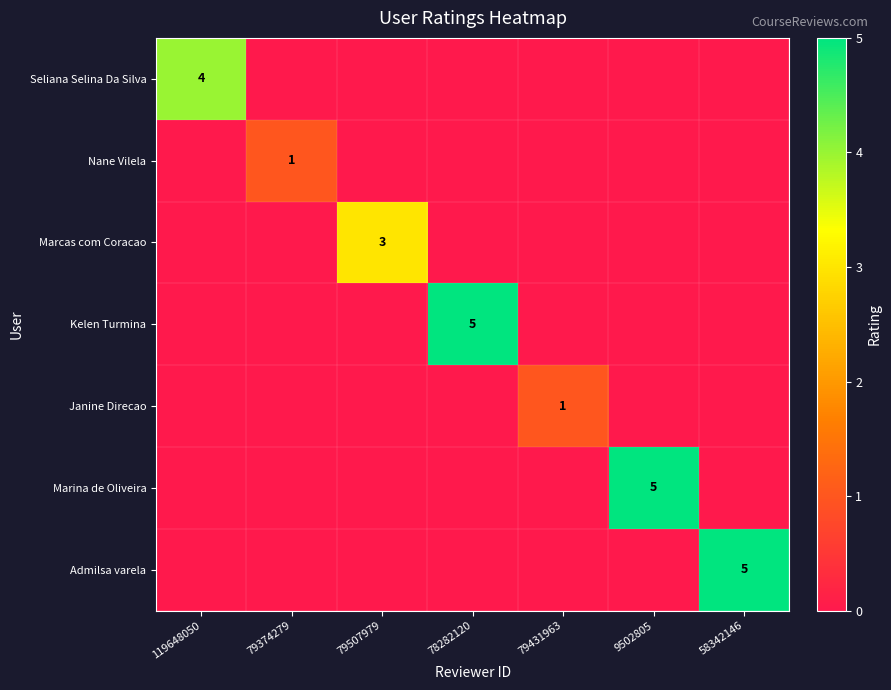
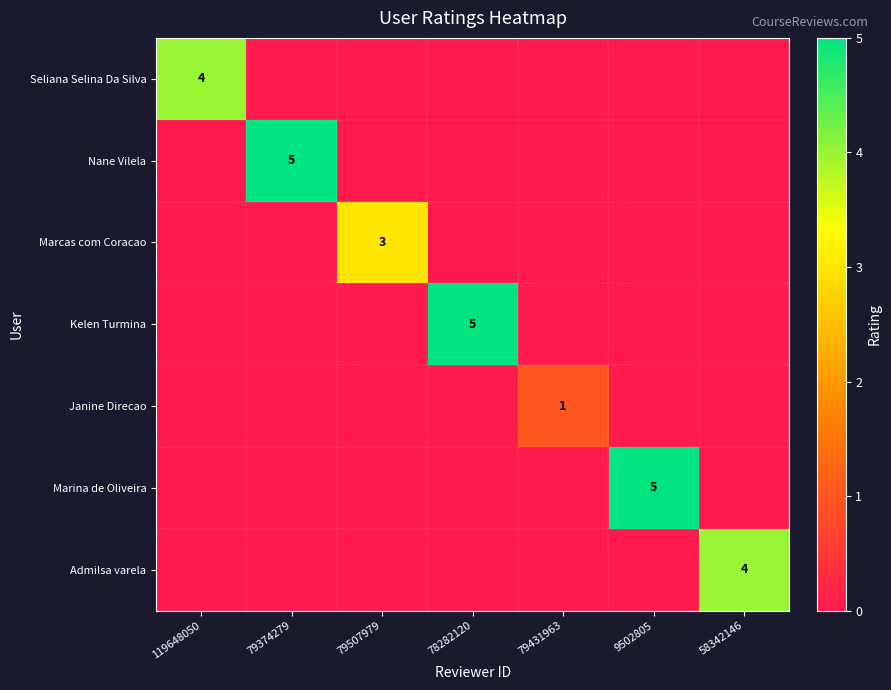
Nane Vilela, 79374279: 1 -> 5
Admilsa varela, 58342146: 5 -> 4
